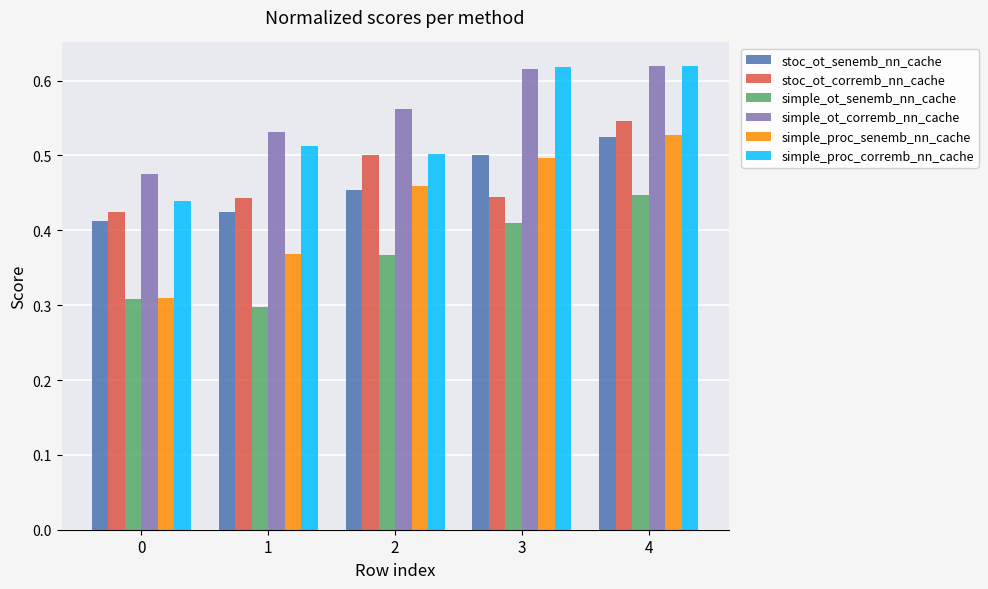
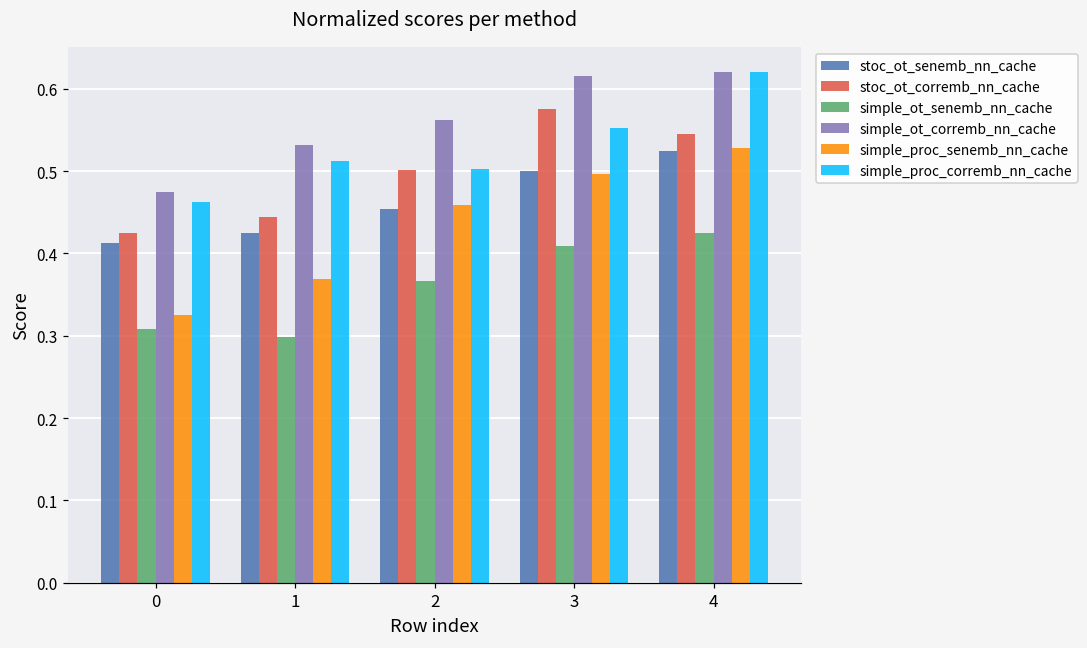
simple_proc_senemb_nn_cache, 0: 0.31 -> 0.33
simple_proc_corremb_nn_cache, 0: 0.44 -> 0.46
stoc_ot_corremb_nn_cache, 3: 0.44 -> 0.58
simple_proc_corremb_nn_cache, 3: 0.62 -> 0.55
simple_ot_senemb_nn_cache, 4: 0.45 -> 0.42
